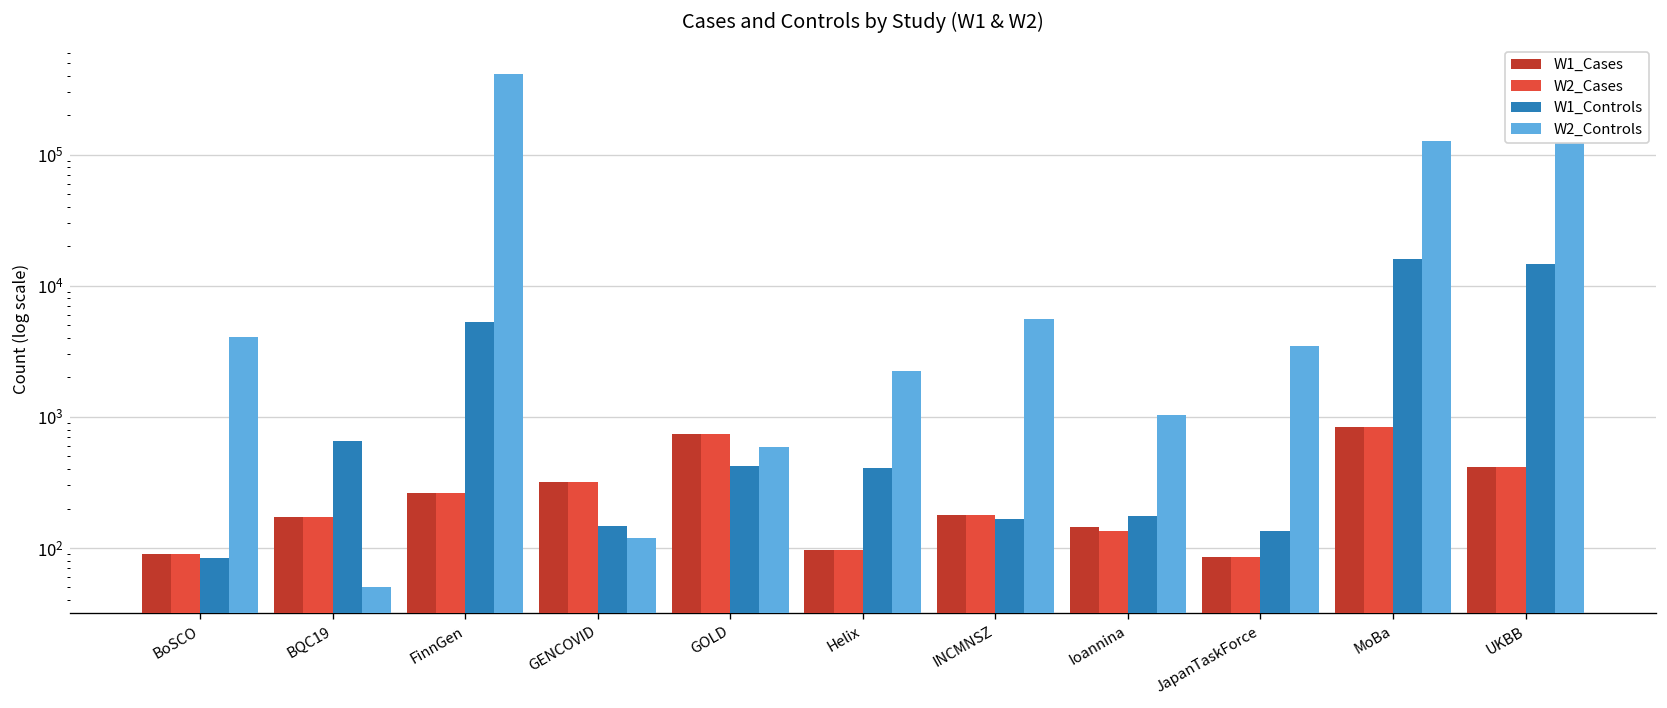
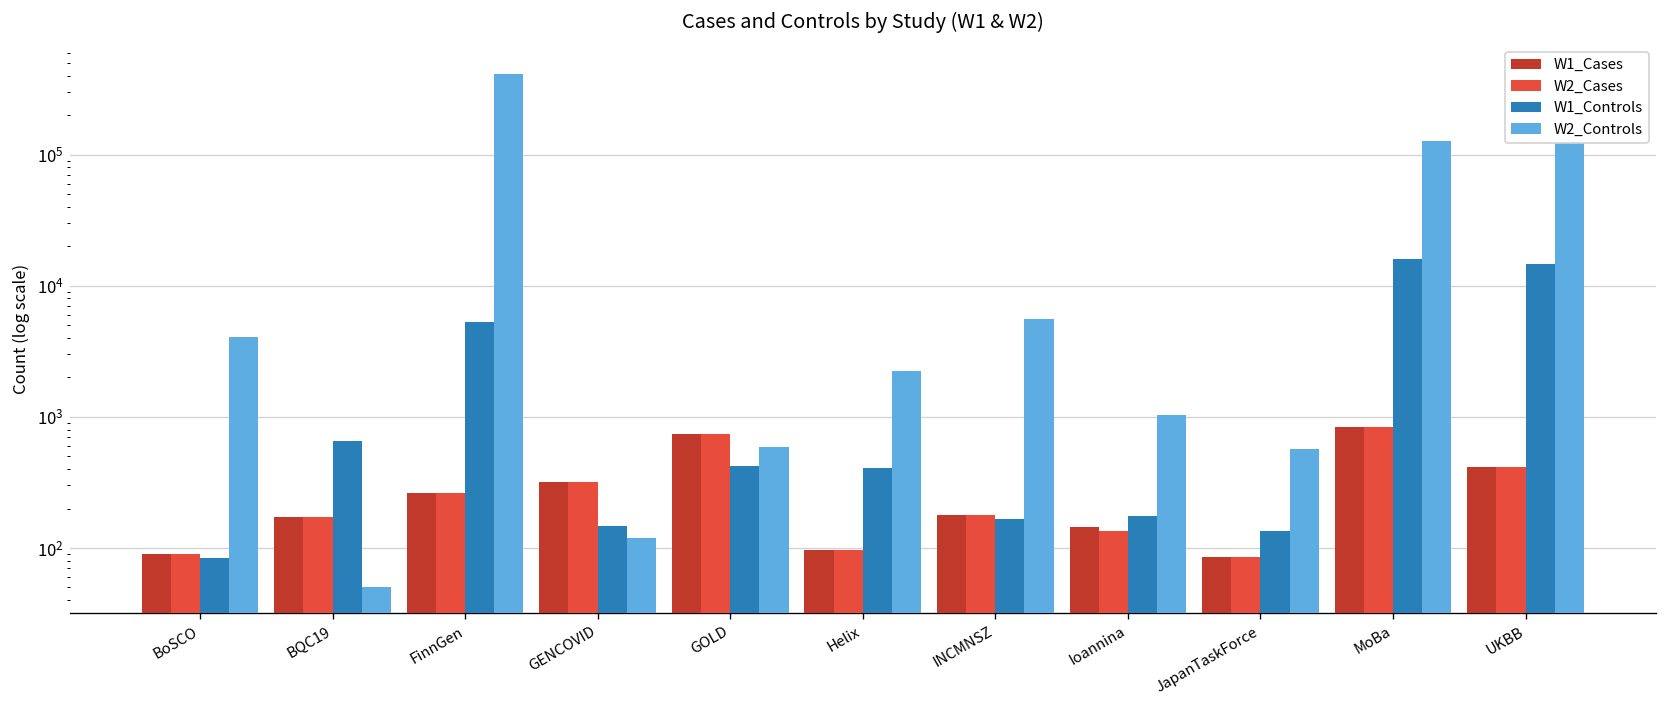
W2_Controls, JapanTaskForce: 3500 -> 600
